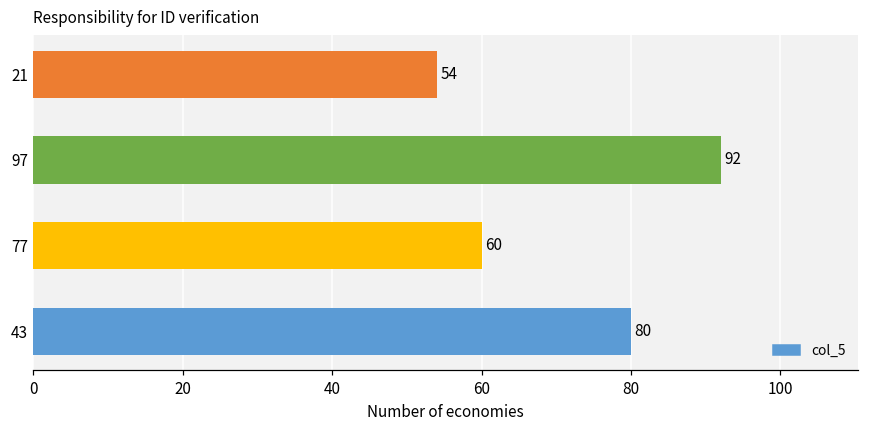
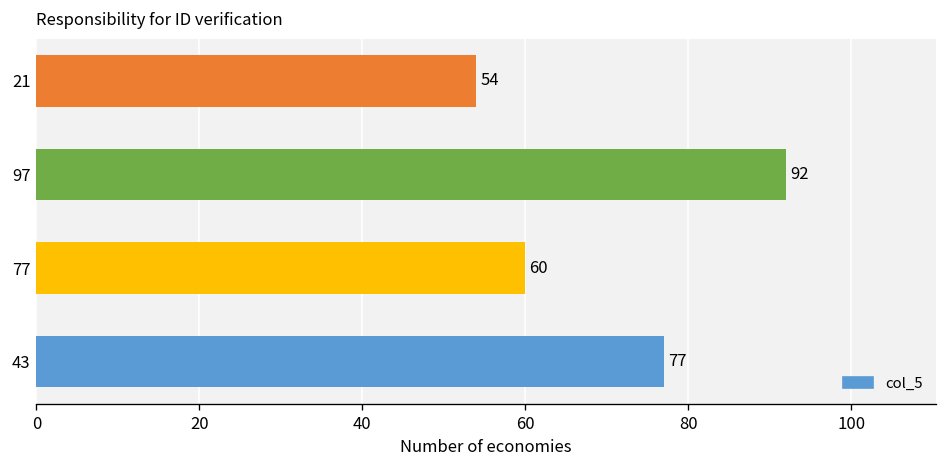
43: 80 -> 77
